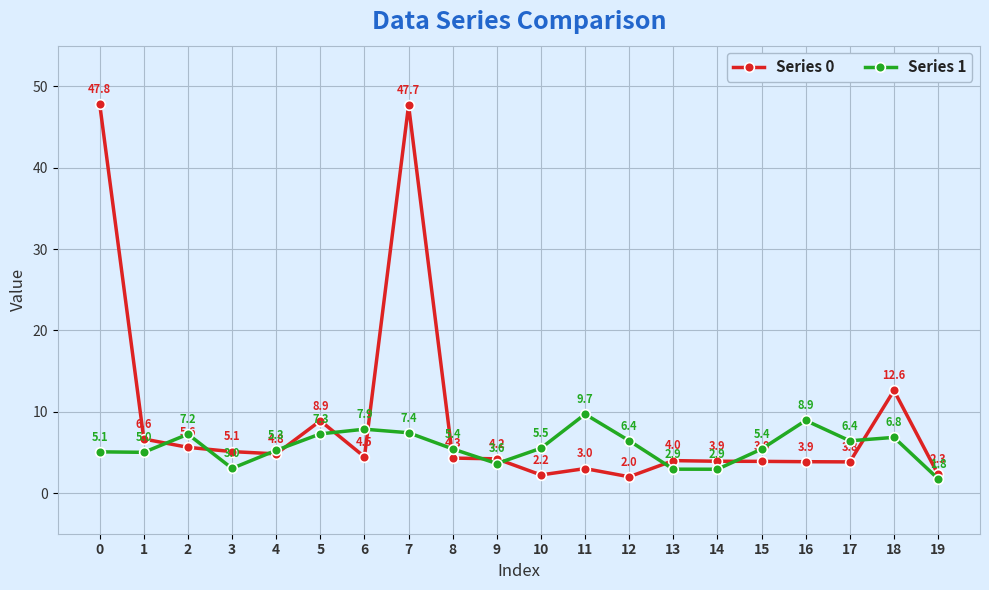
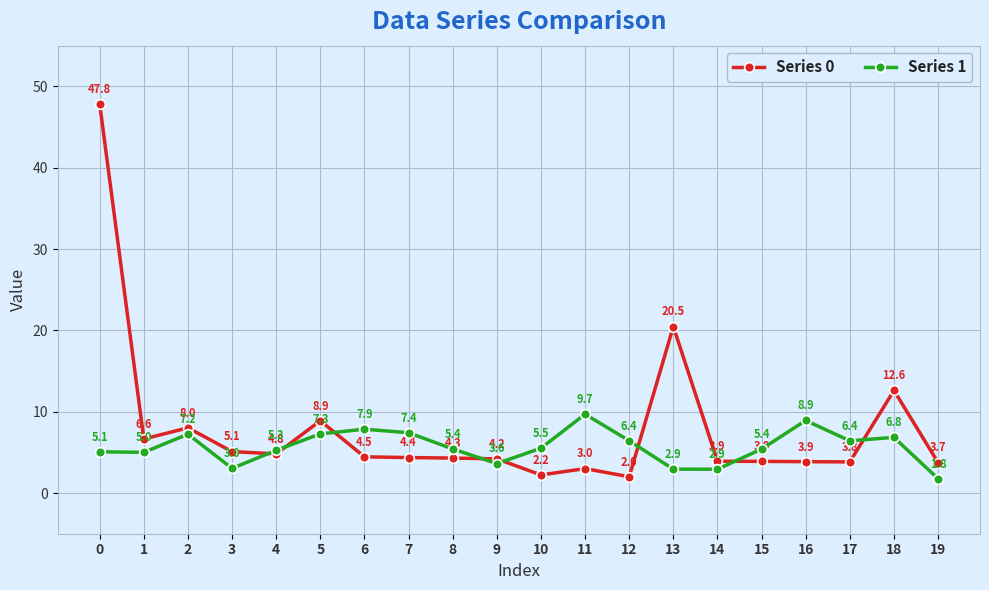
Series 0, 2: 5.6 -> 8.0
Series 0, 7: 47.7 -> 4.4
Series 0, 13: 4.0 -> 20.5
Series 0, 19: 2.3 -> 3.7
